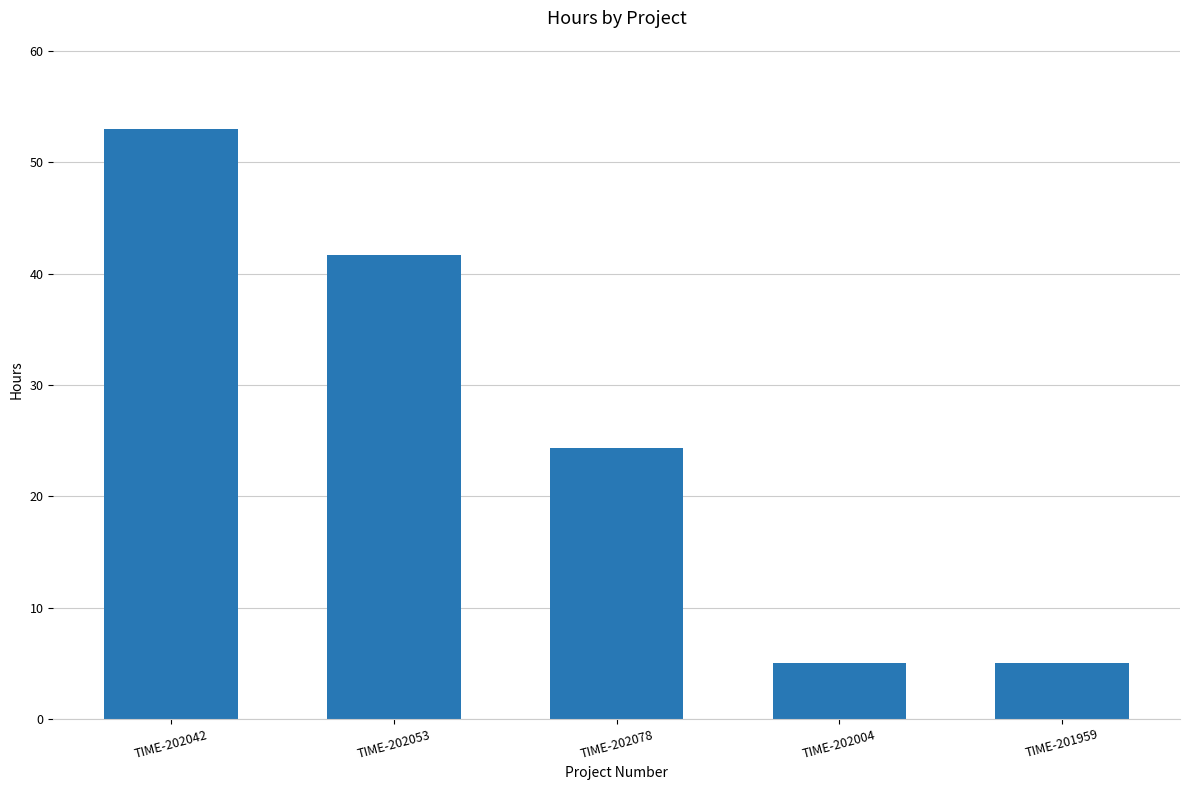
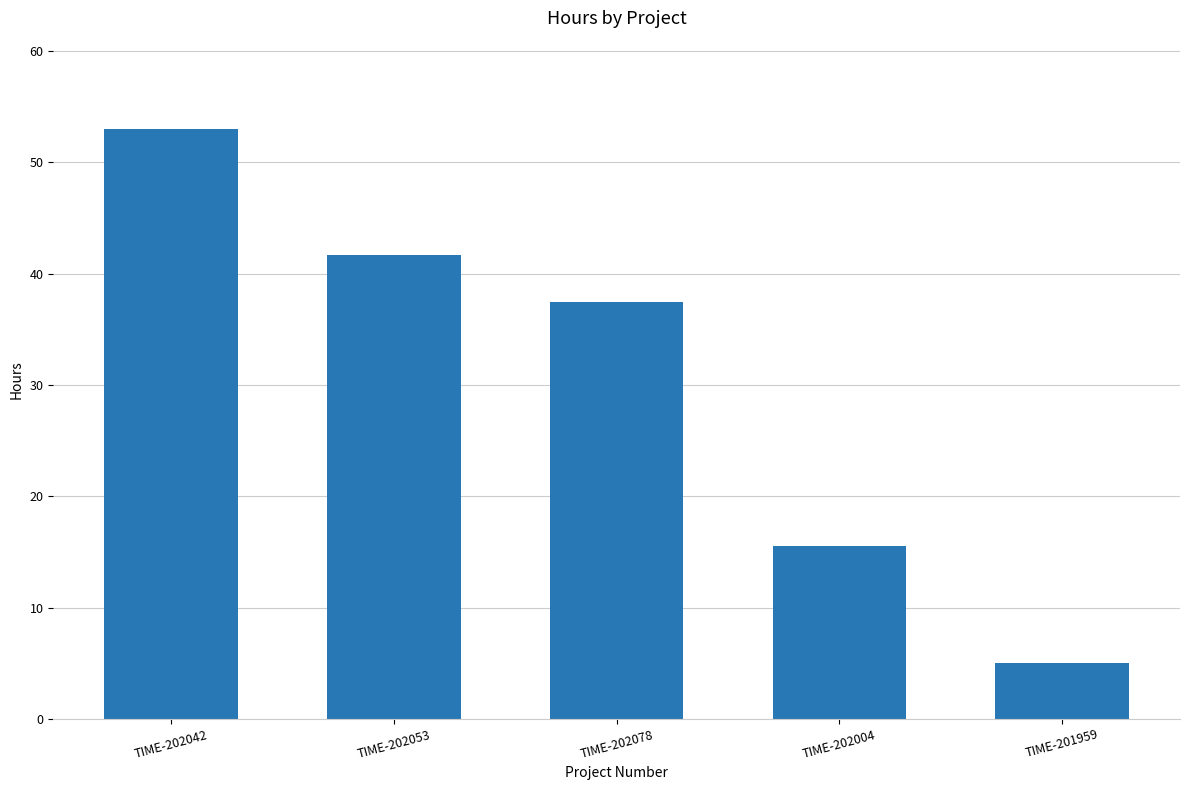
TIME-202078: 24.3 -> 37.5
TIME-202004: 5.0 -> 15.5
